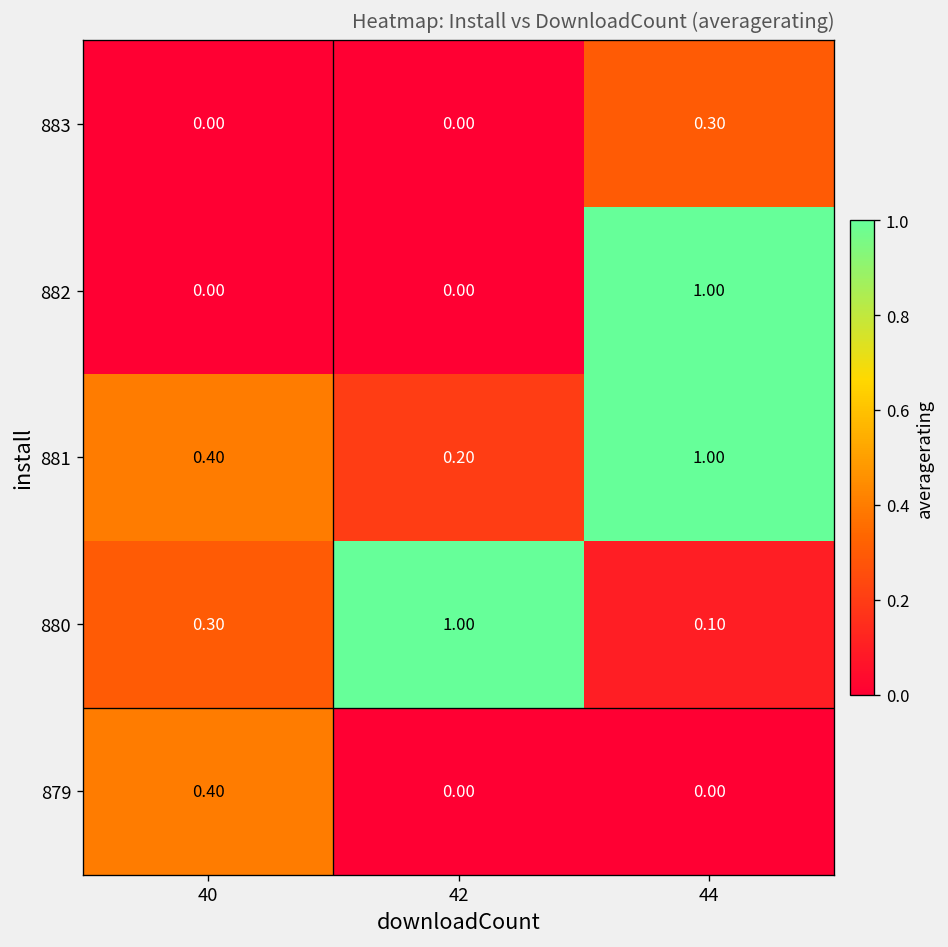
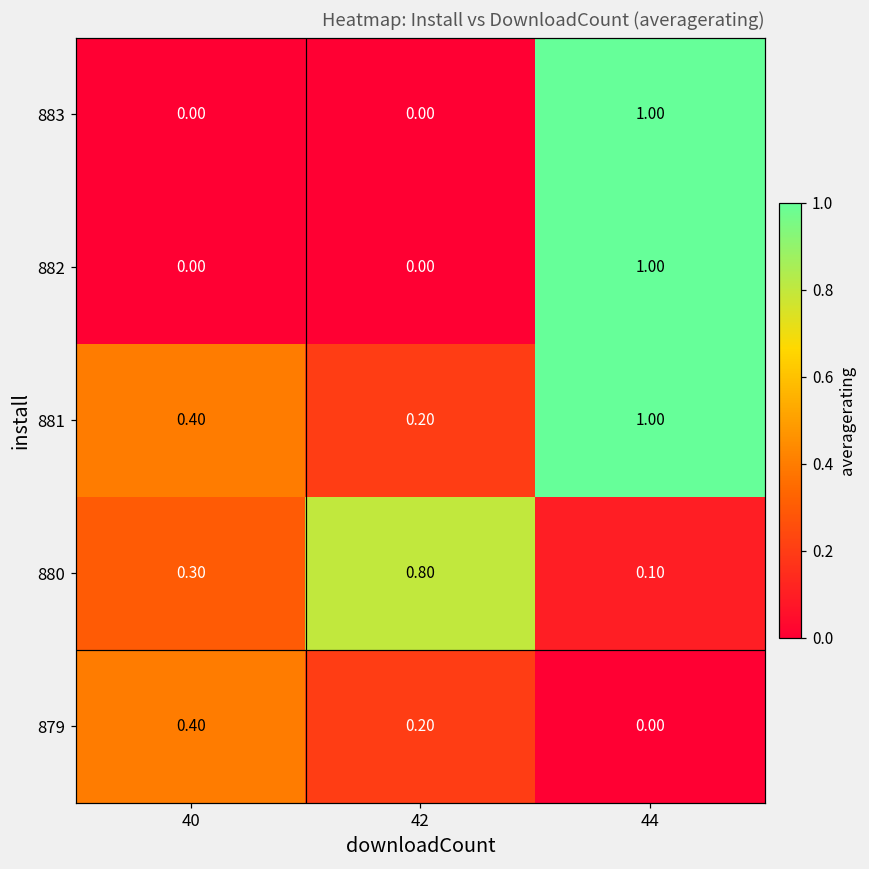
883, 44: 0.30 -> 1.00
880, 42: 1.00 -> 0.80
879, 42: 0.00 -> 0.20
